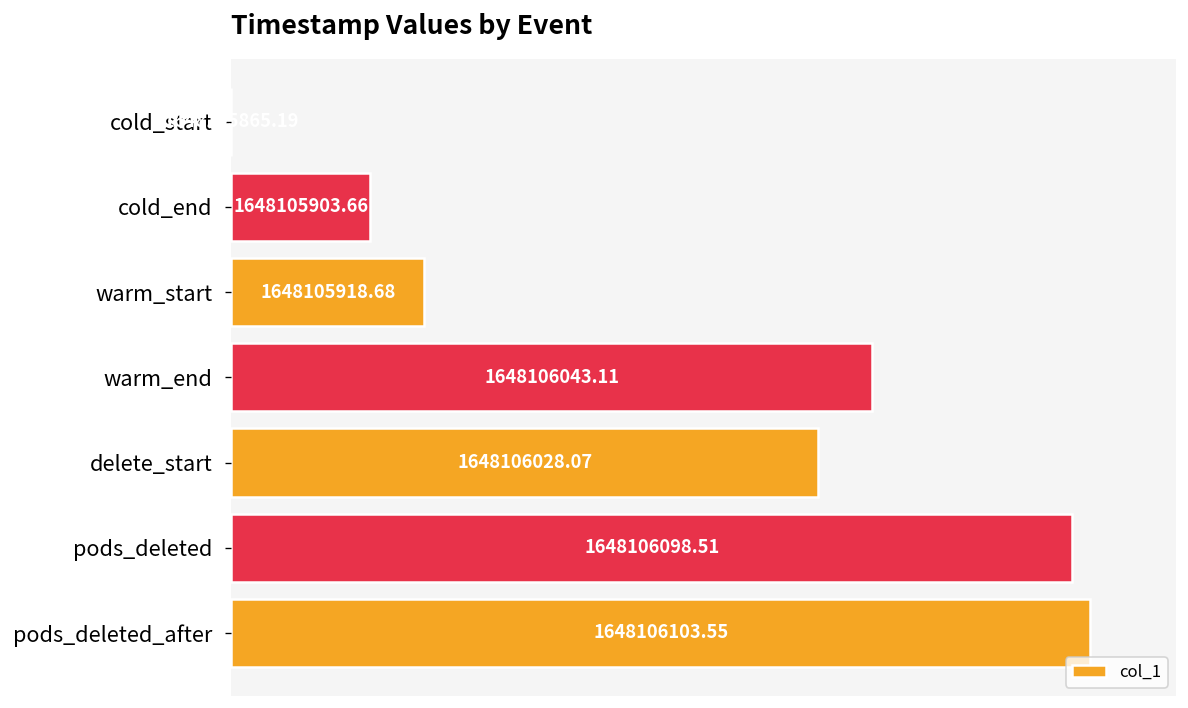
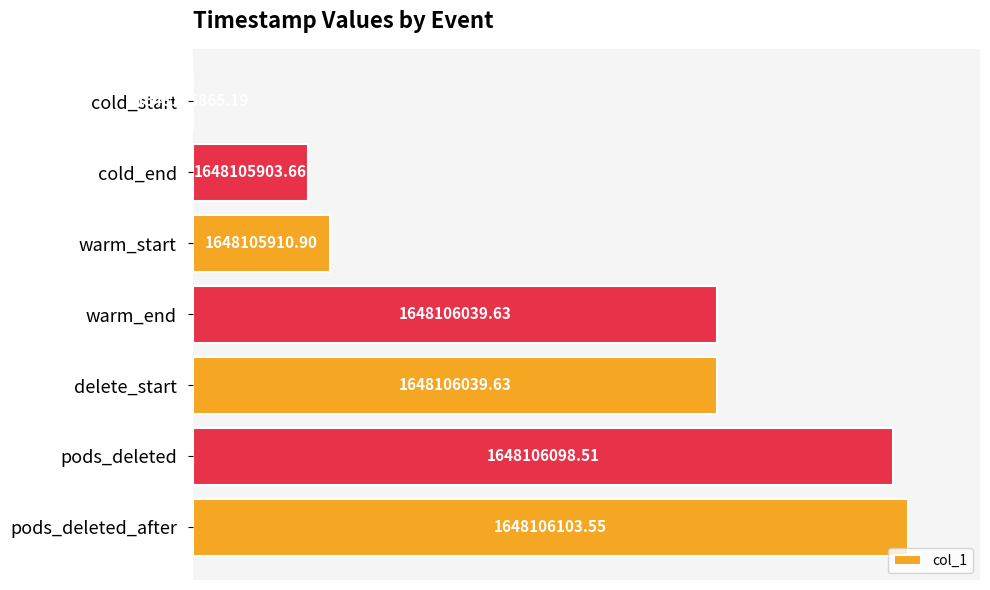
warm_start: 1648105918.68 -> 1648105910.90
warm_end: 1648106043.11 -> 1648106039.63
delete_start: 1648106028.07 -> 1648106039.63
